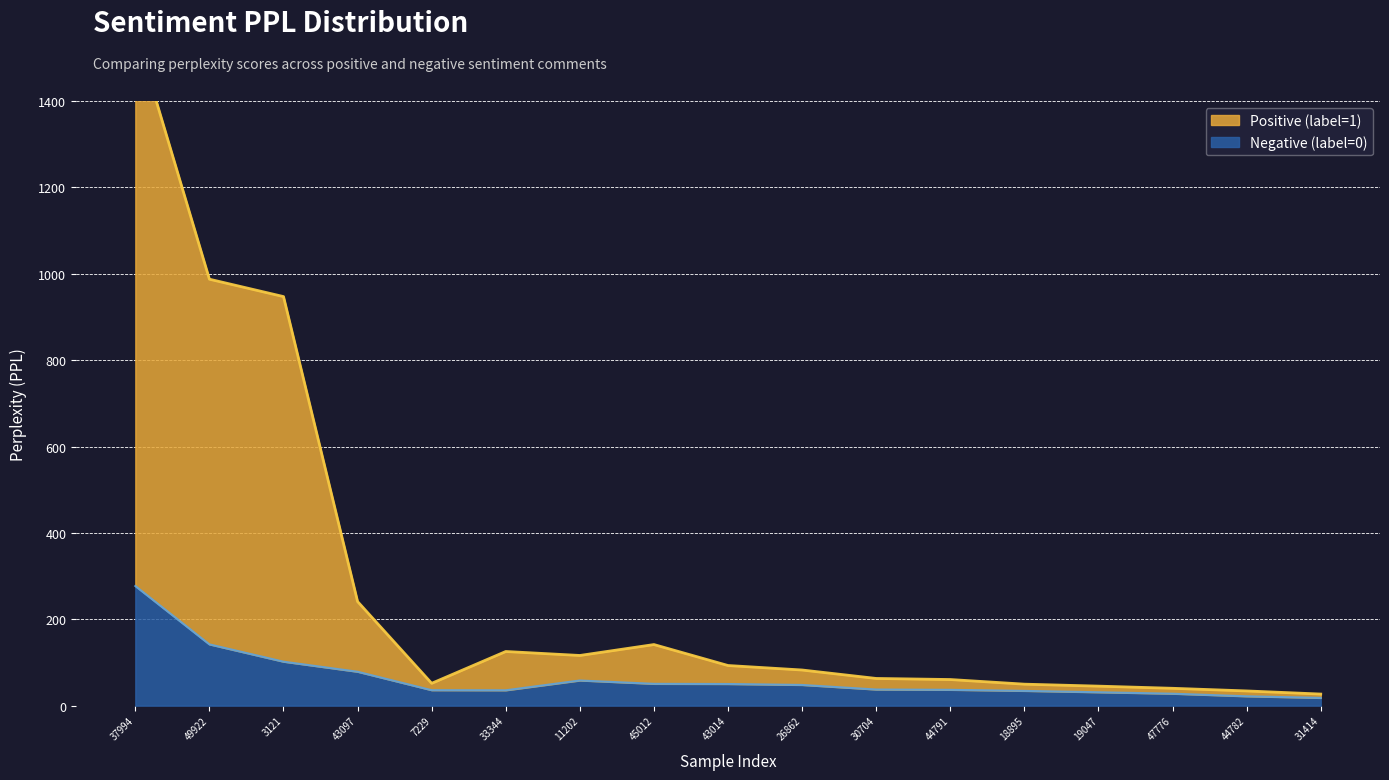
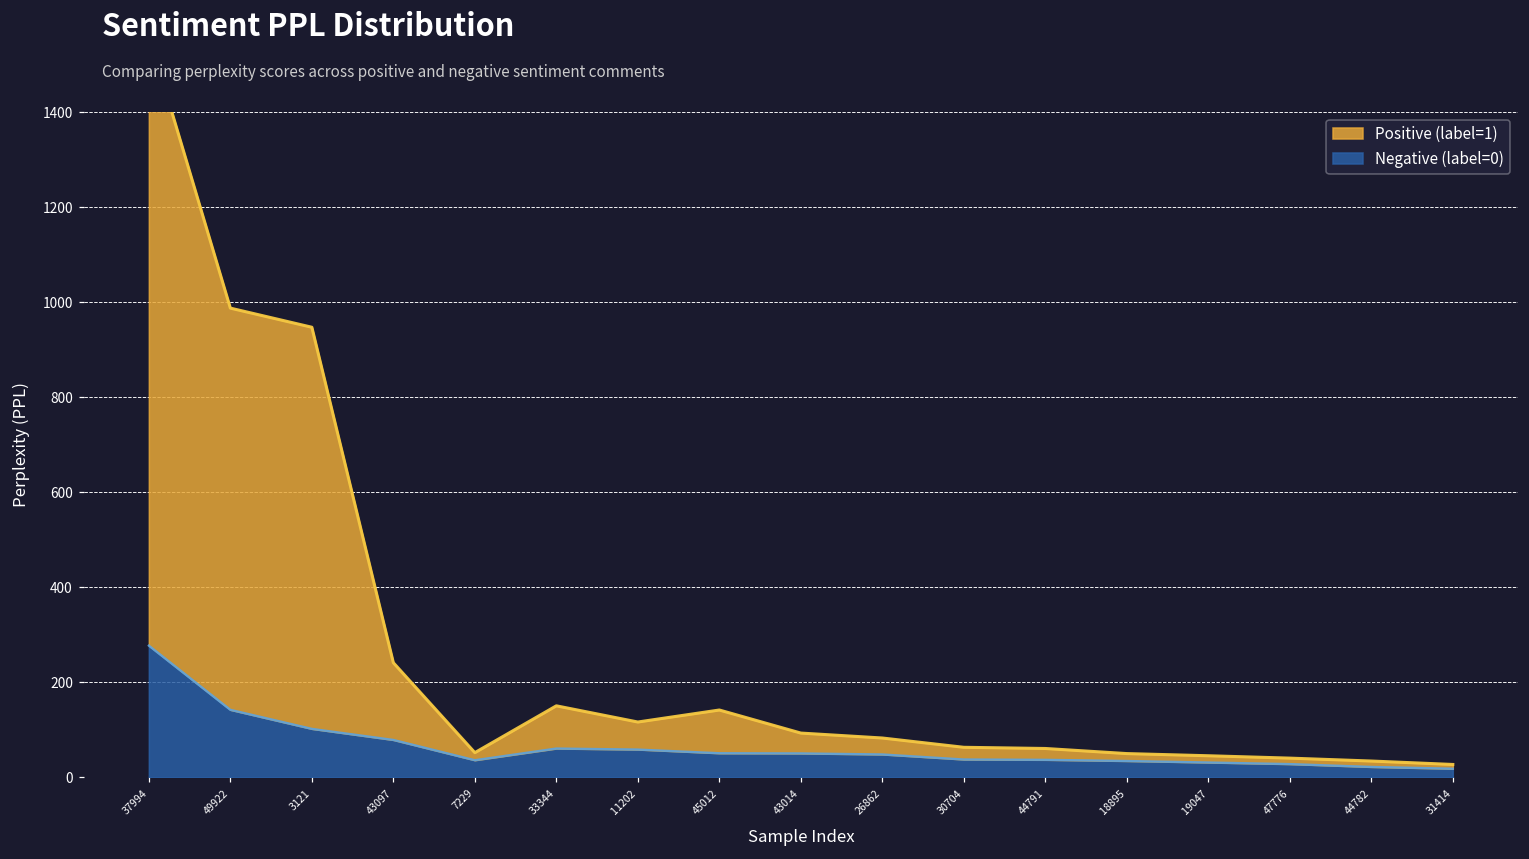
Negative (label=0), 33344: 40 -> 60
